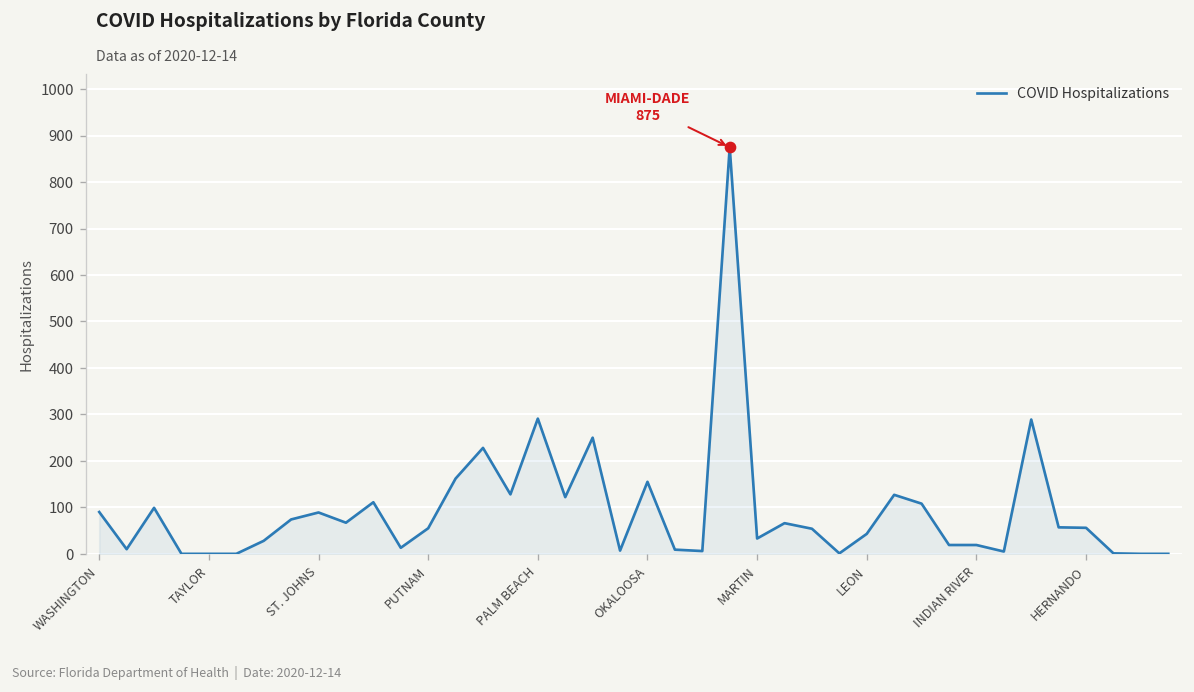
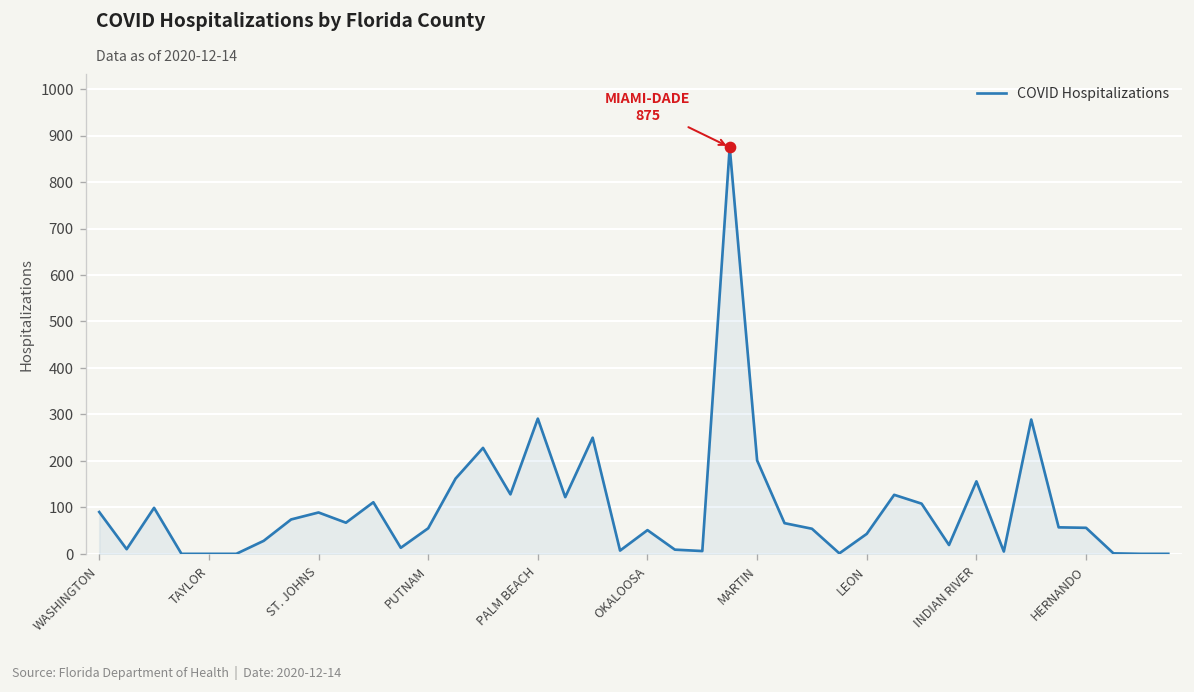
COVID Hospitalizations, OKALOOSA: 160 -> 50
COVID Hospitalizations, MARTIN: 30 -> 200
COVID Hospitalizations, INDIAN RIVER: 20 -> 160
